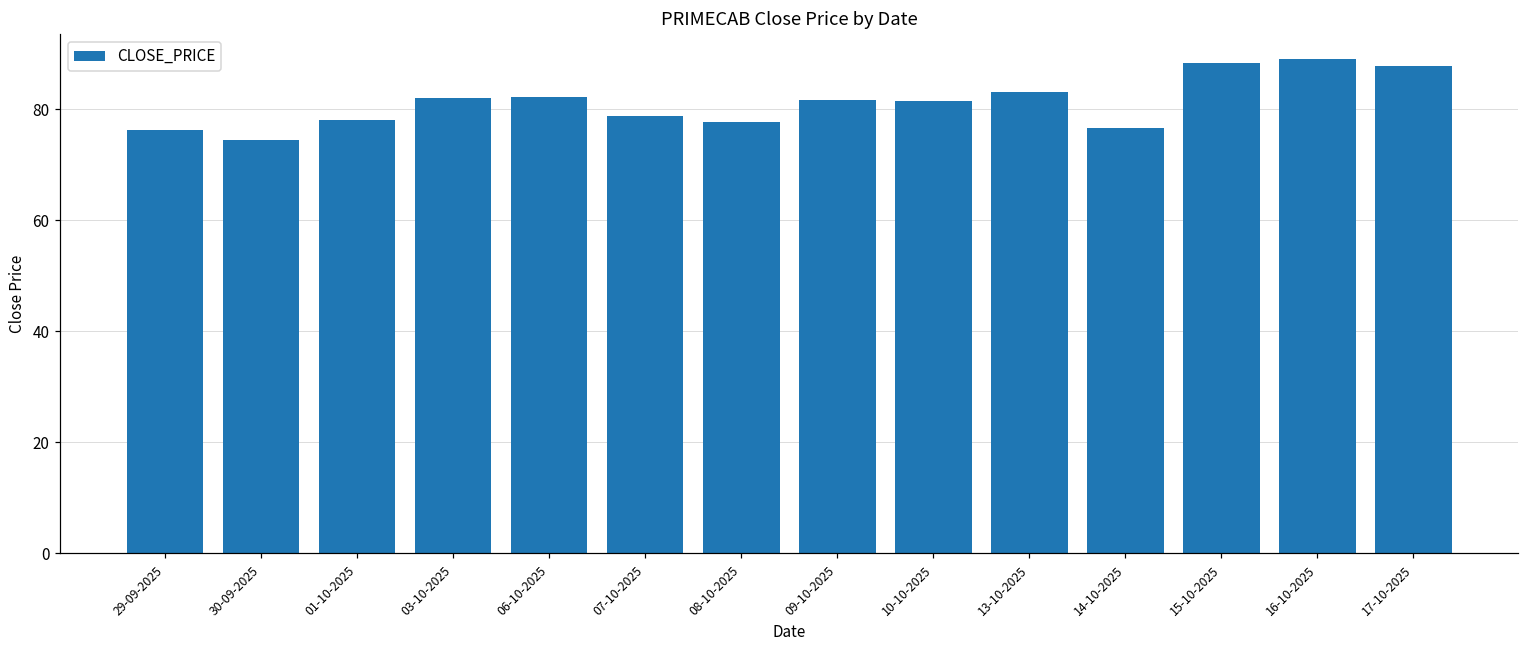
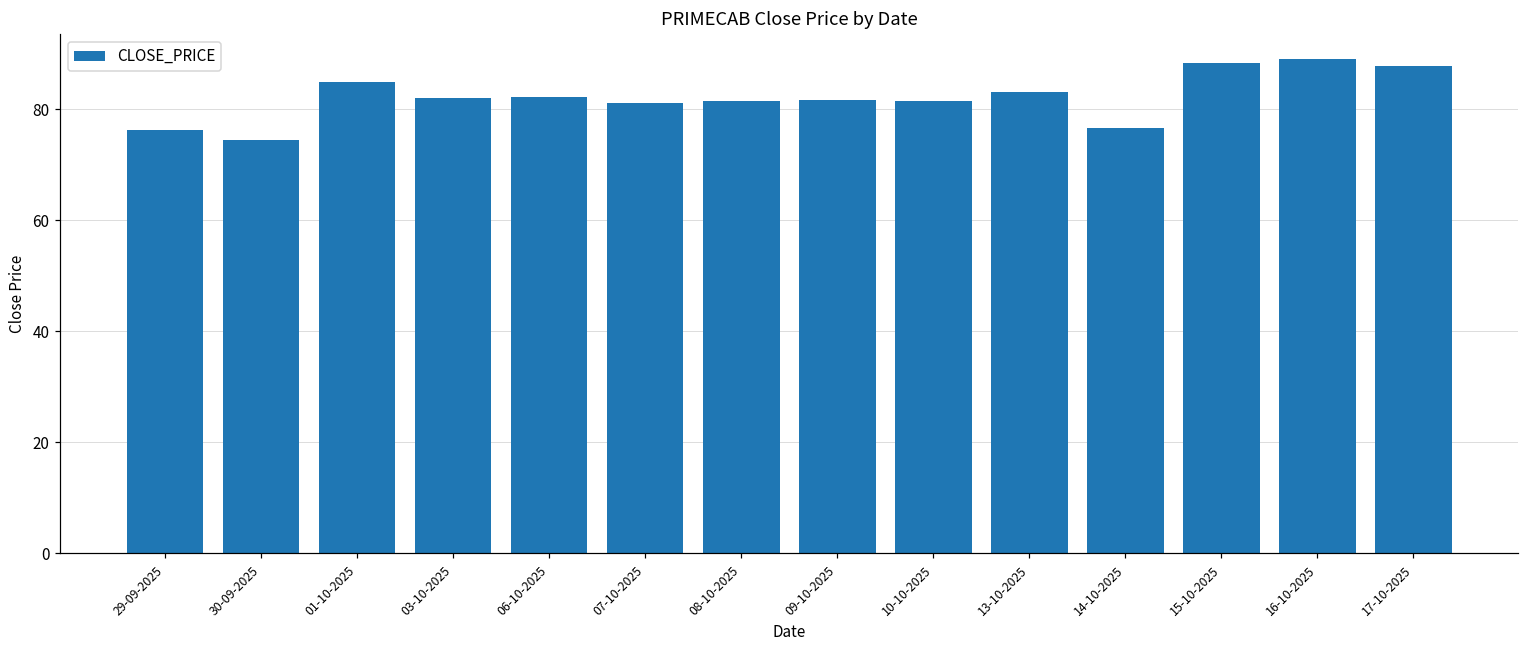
01-10-2025: 78 -> 85
07-10-2025: 79 -> 81
08-10-2025: 78 -> 82
